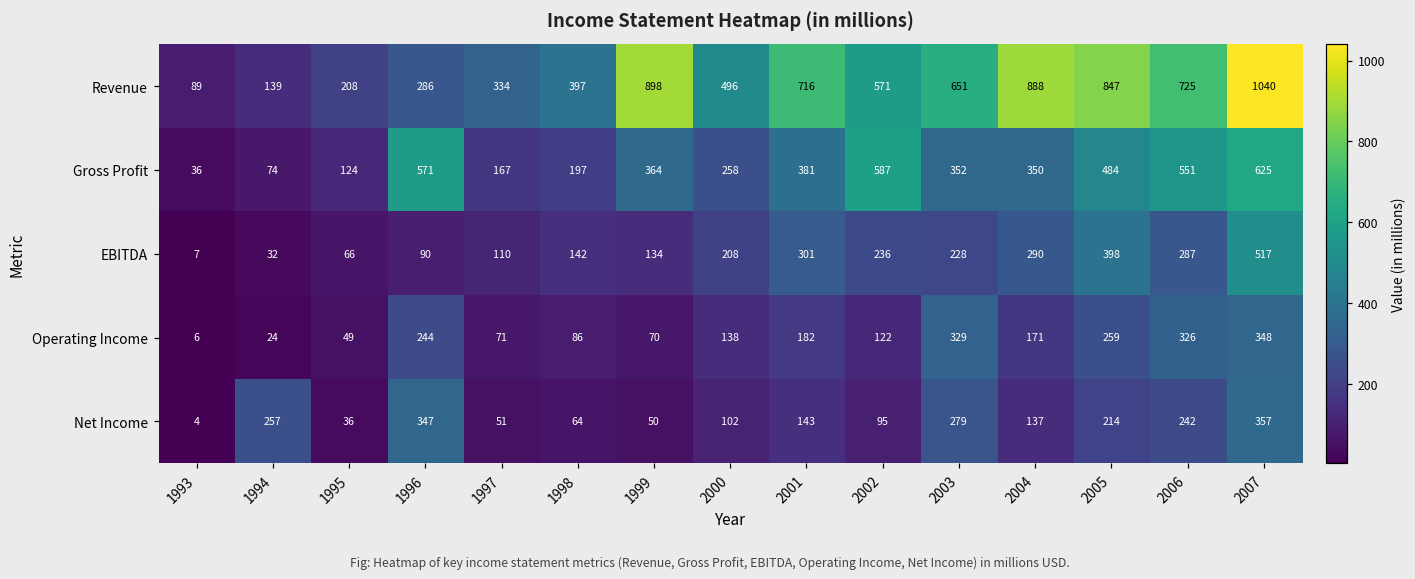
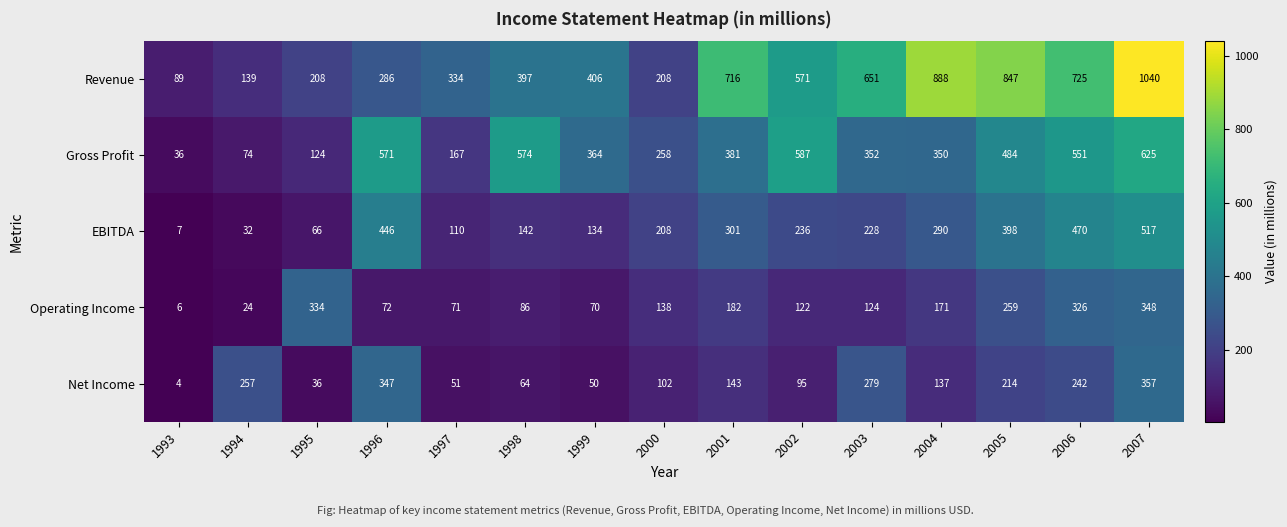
Revenue, 1999: 898 -> 406
Revenue, 2000: 496 -> 208
Gross Profit, 1998: 197 -> 574
EBITDA, 1996: 90 -> 446
EBITDA, 2006: 287 -> 470
Operating Income, 1995: 49 -> 334
Operating Income, 1996: 244 -> 72
Operating Income, 2003: 329 -> 124
